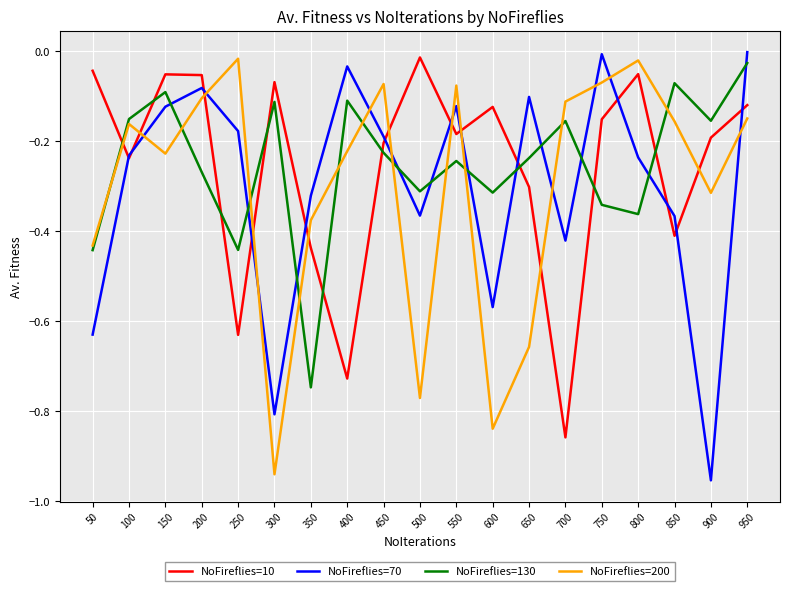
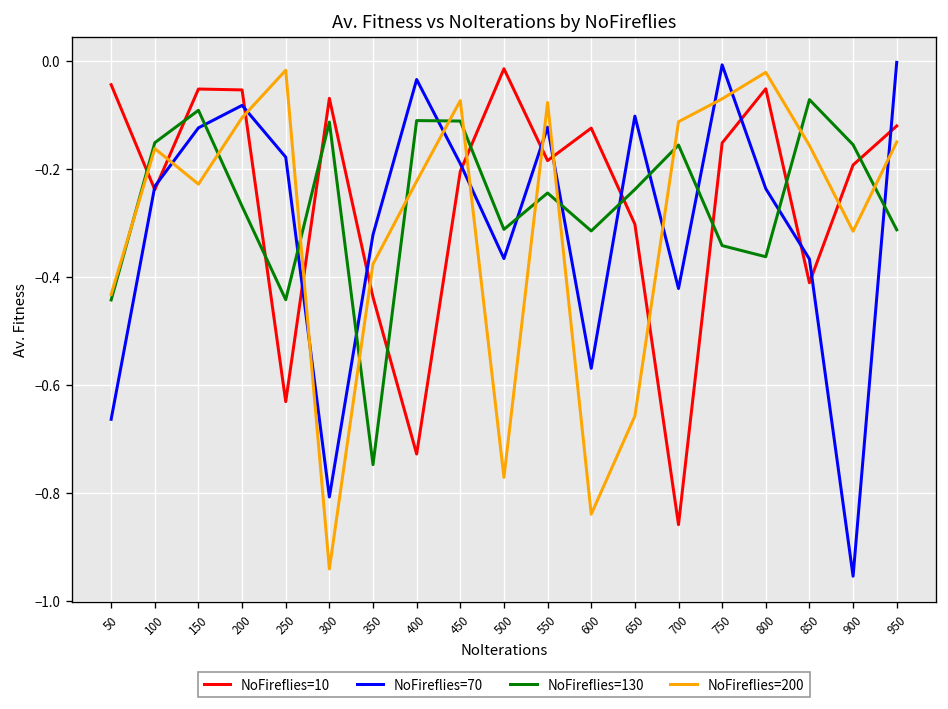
NoFireflies=70, 50: -0.63 -> -0.66
NoFireflies=130, 450: -0.23 -> -0.11
NoFireflies=130, 950: -0.03 -> -0.31
